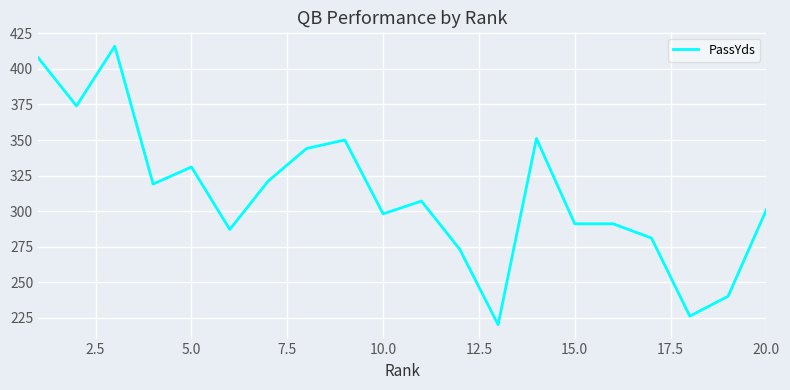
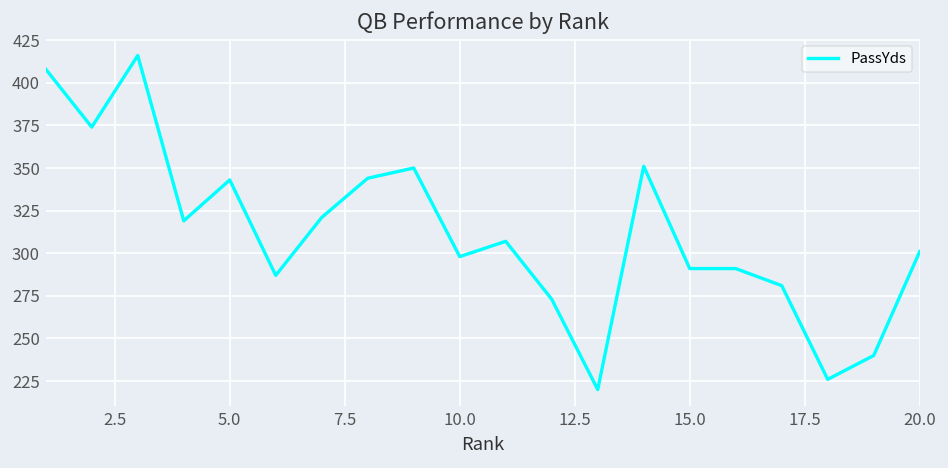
5.0: 331 -> 343
